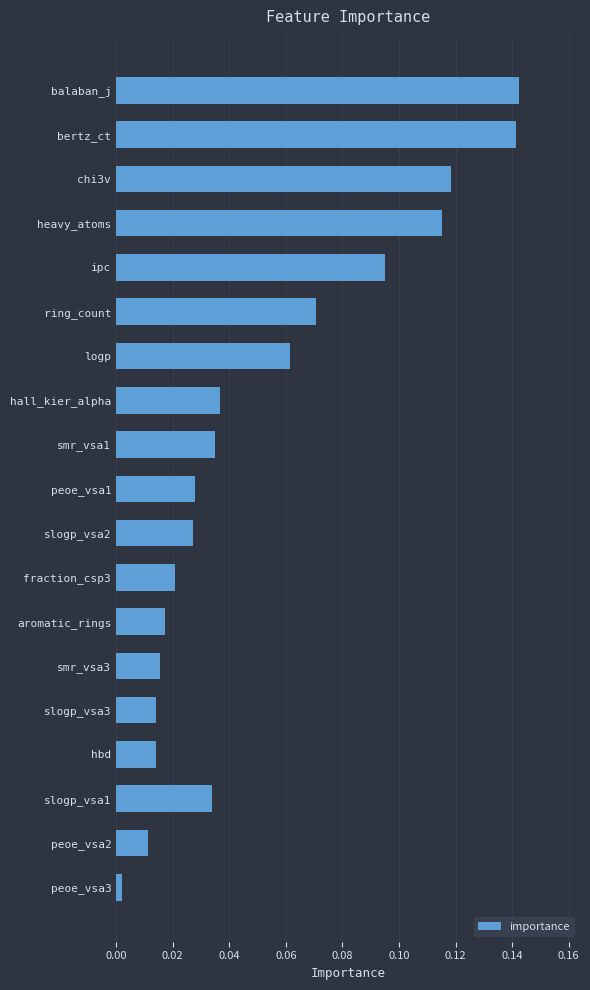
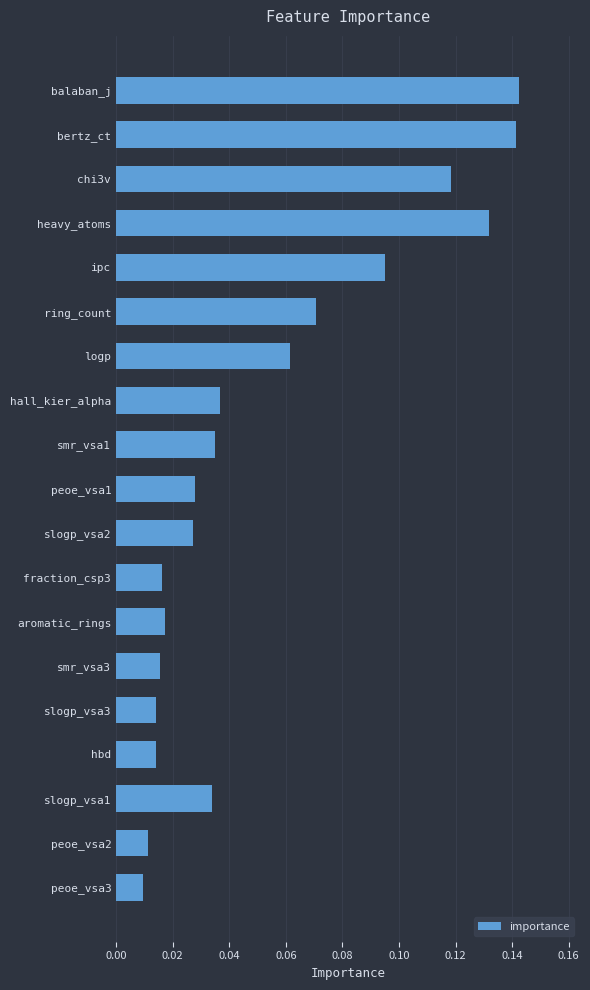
heavy_atoms: 0.115 -> 0.132
fraction_csp3: 0.021 -> 0.016
peoe_vsa3: 0.002 -> 0.009
